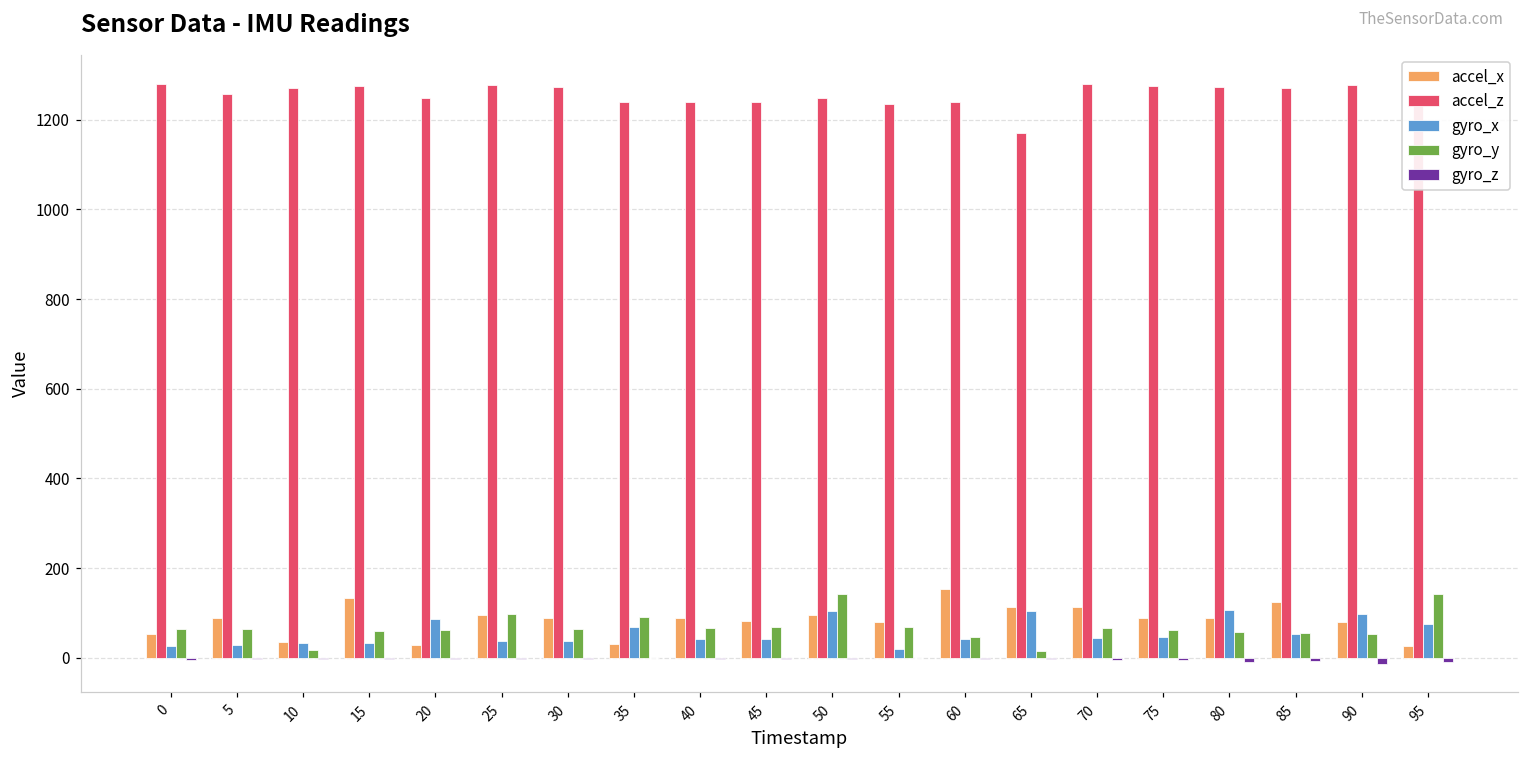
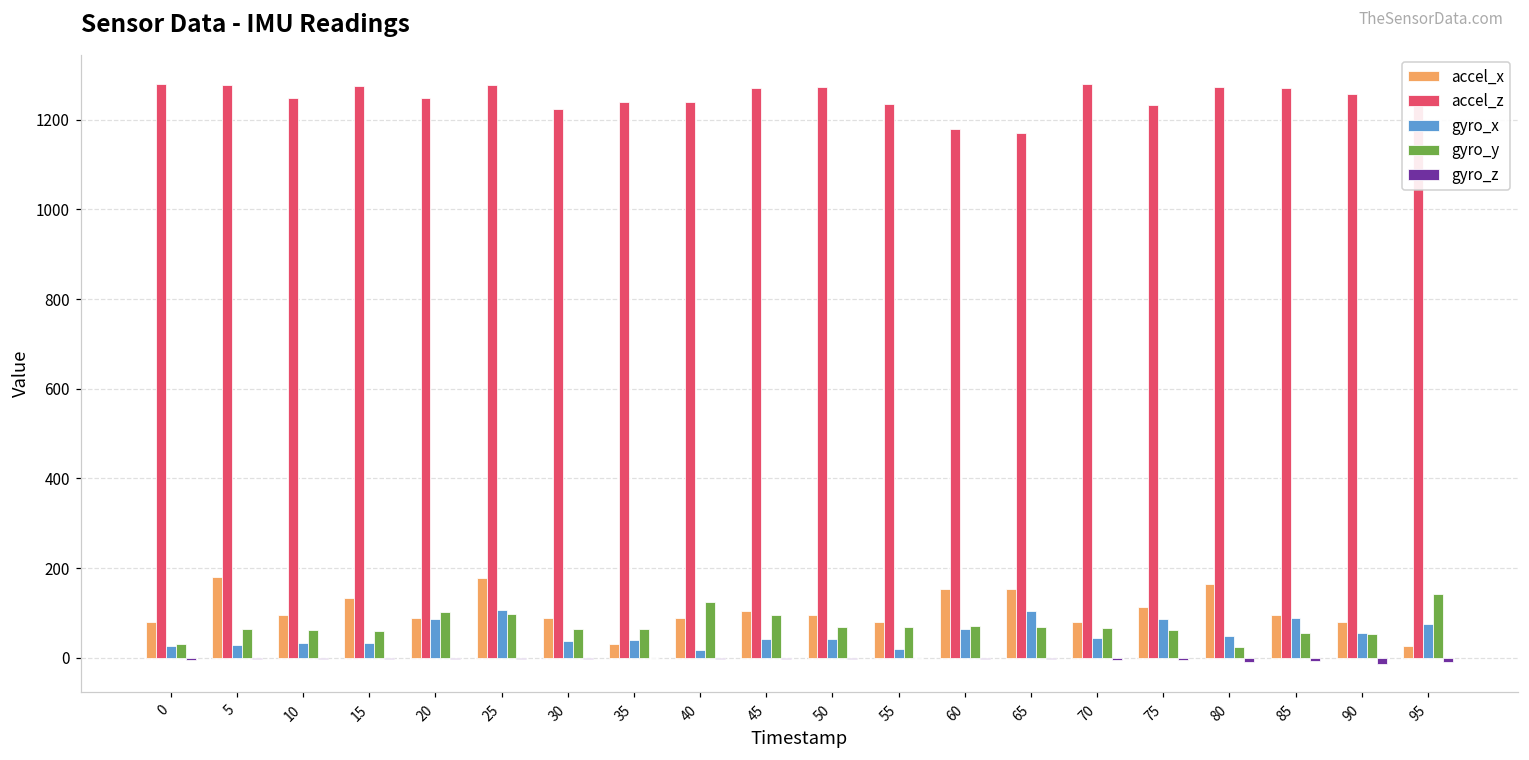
accel_x, 0: 50 -> 80
gyro_y, 0: 70 -> 30
accel_x, 5: 90 -> 180
accel_z, 5: 1260 -> 1280
accel_x, 10: 40 -> 100
accel_z, 10: 1270 -> 1250
gyro_y, 10: 20 -> 60
accel_x, 20: 30 -> 90
gyro_y, 20: 60 -> 100
accel_x, 25: 100 -> 180
gyro_x, 25: 40 -> 110
accel_z, 30: 1270 -> 1220
gyro_x, 35: 70 -> 40
gyro_y, 35: 90 -> 60
gyro_x, 40: 40 -> 20
gyro_y, 40: 70 -> 120
accel_x, 45: 80 -> 100
accel_z, 45: 1240 -> 1270
gyro_y, 45: 70 -> 100
accel_z, 50: 1250 -> 1270
gyro_x, 50: 100 -> 40
gyro_y, 50: 140 -> 70
accel_z, 60: 1240 -> 1180
gyro_x, 60: 40 -> 60
gyro_y, 60: 50 -> 70
accel_x, 65: 110 -> 150
gyro_y, 65: 10 -> 70
accel_x, 70: 110 -> 80
accel_x, 75: 90 -> 110
accel_z, 75: 1280 -> 1230
gyro_x, 75: 50 -> 90
accel_x, 80: 90 -> 170
gyro_x, 80: 110 -> 50
gyro_y, 80: 60 -> 20
accel_x, 85: 130 -> 100
gyro_x, 85: 50 -> 90
accel_z, 90: 1280 -> 1260
gyro_x, 90: 100 -> 50
